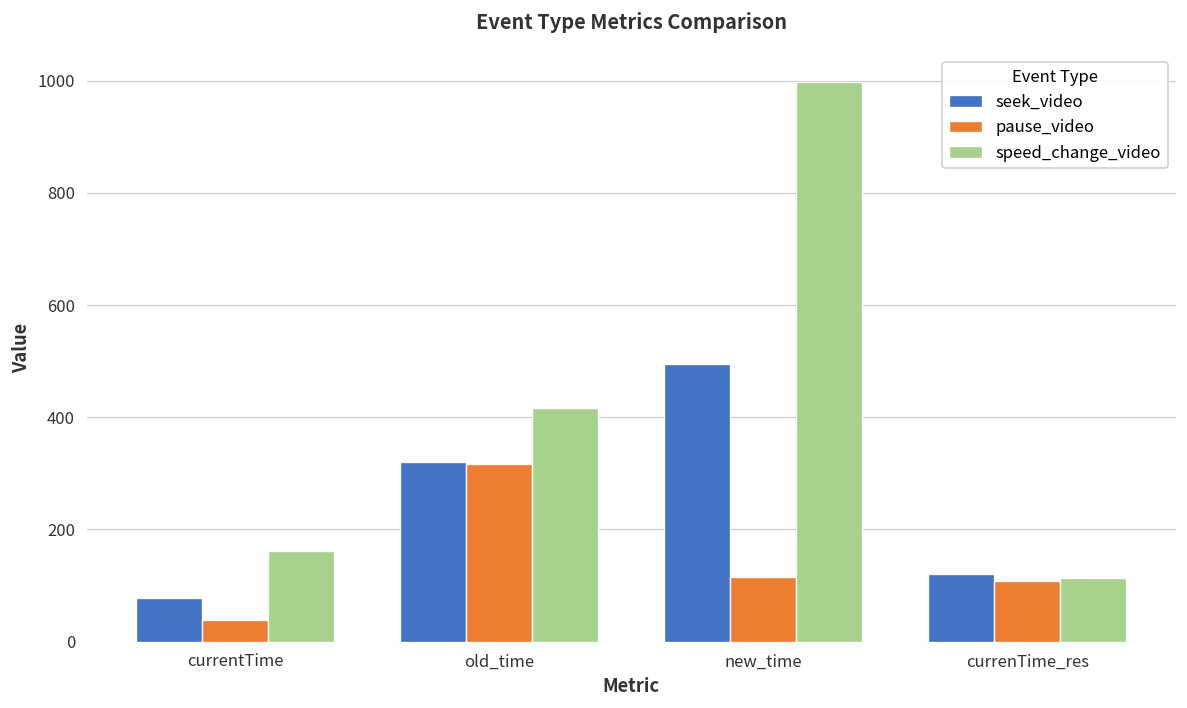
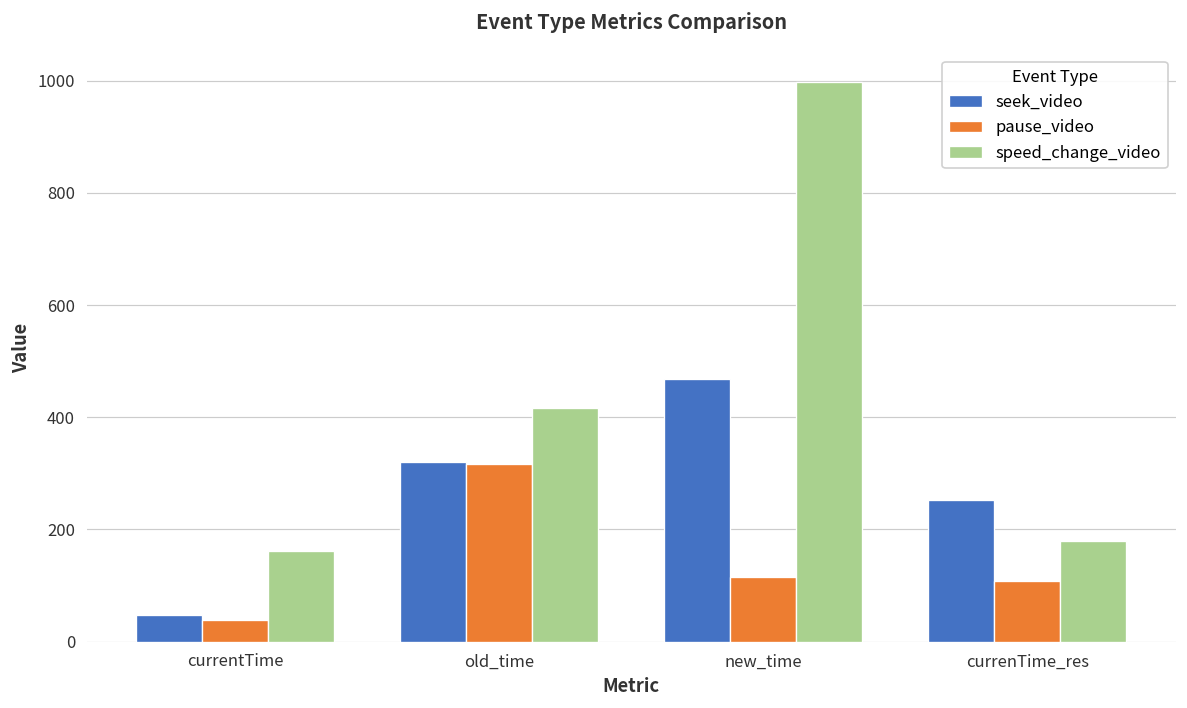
seek_video, currentTime: 80 -> 50
seek_video, new_time: 500 -> 470
seek_video, currenTime_res: 120 -> 250
speed_change_video, currenTime_res: 110 -> 180
